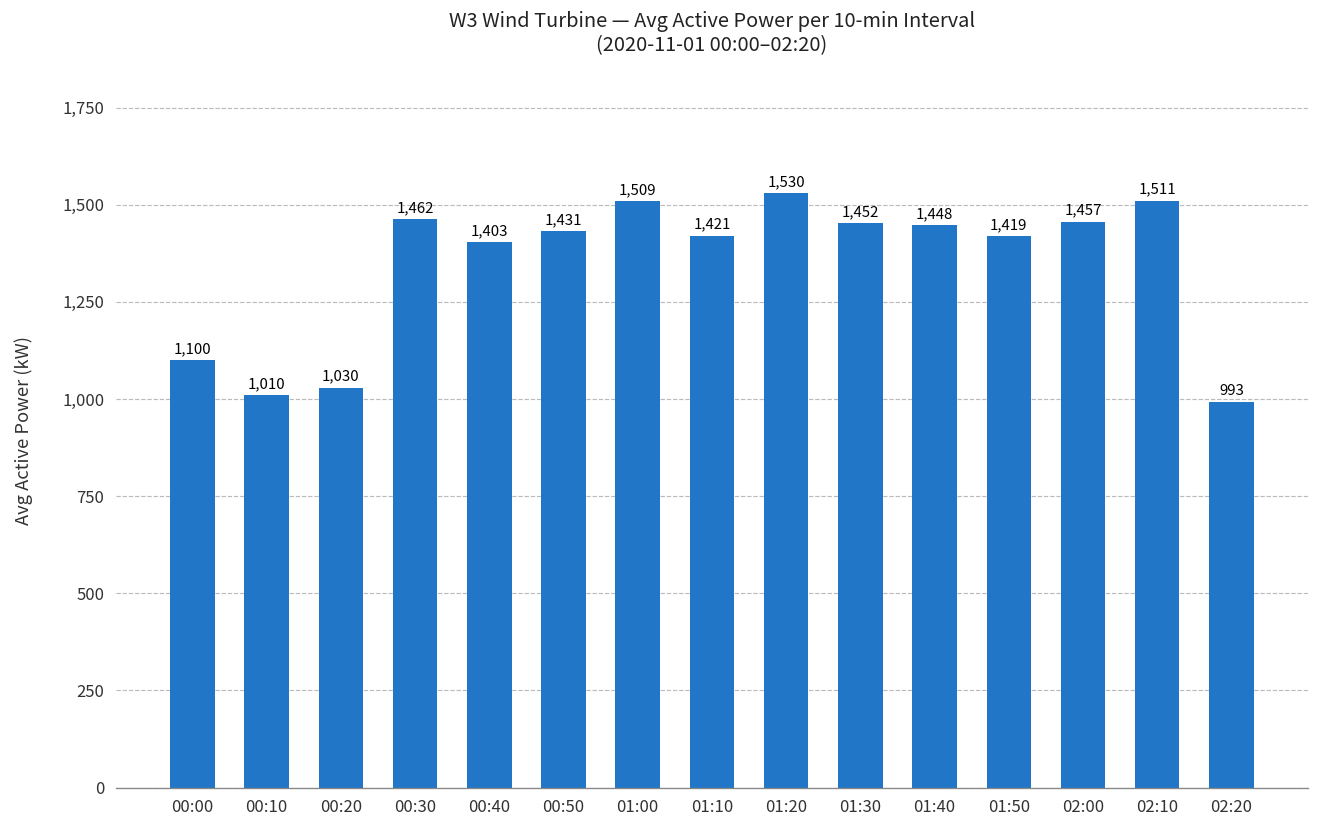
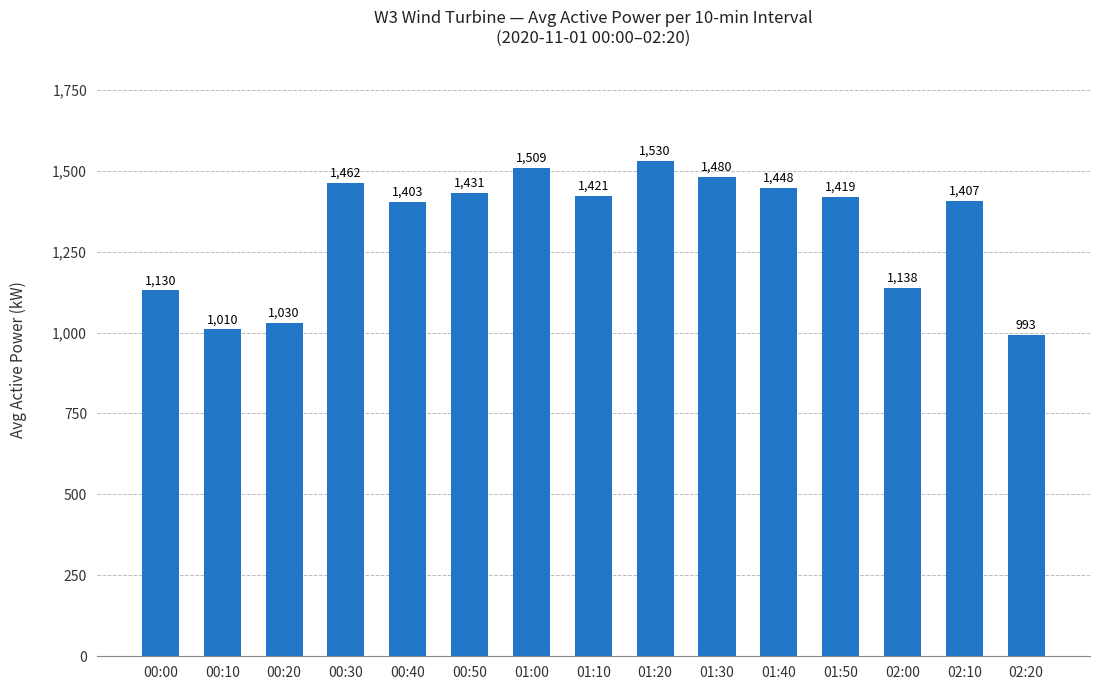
00:00: 1,100 -> 1,130
01:30: 1,452 -> 1,480
02:00: 1,457 -> 1,138
02:10: 1,511 -> 1,407
